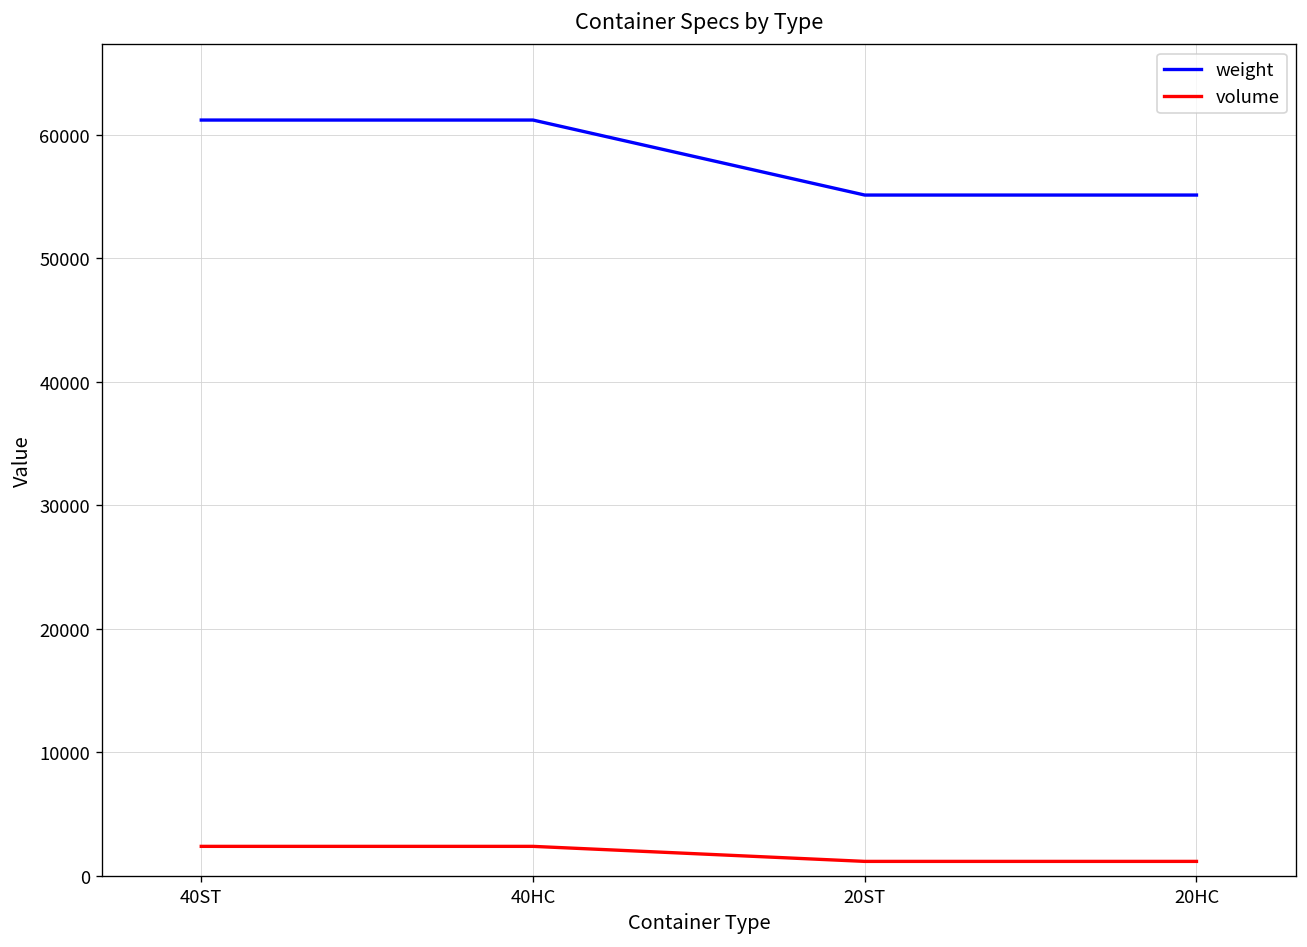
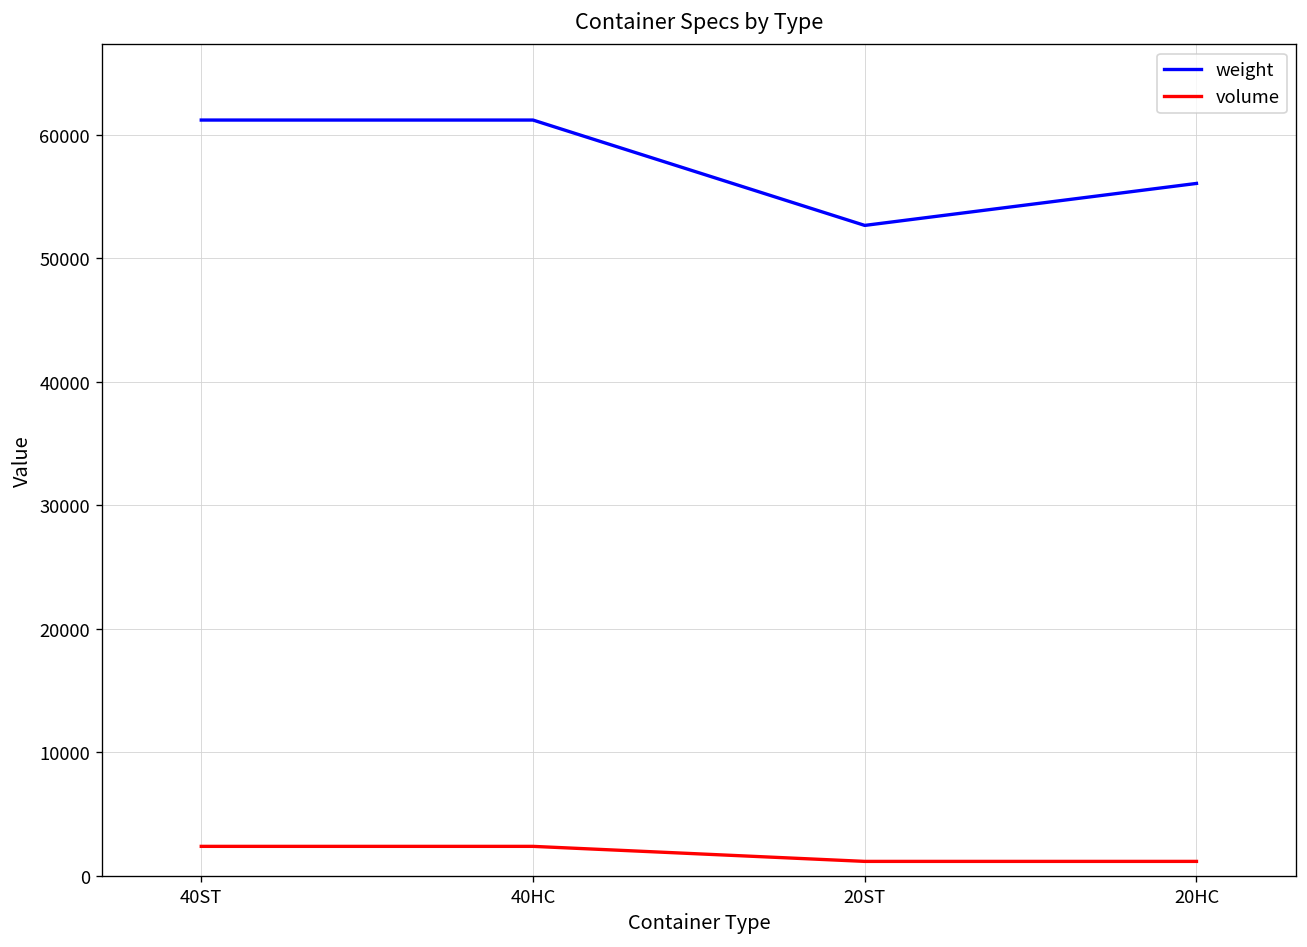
weight, 20ST: 55100 -> 52700
weight, 20HC: 55100 -> 56100
